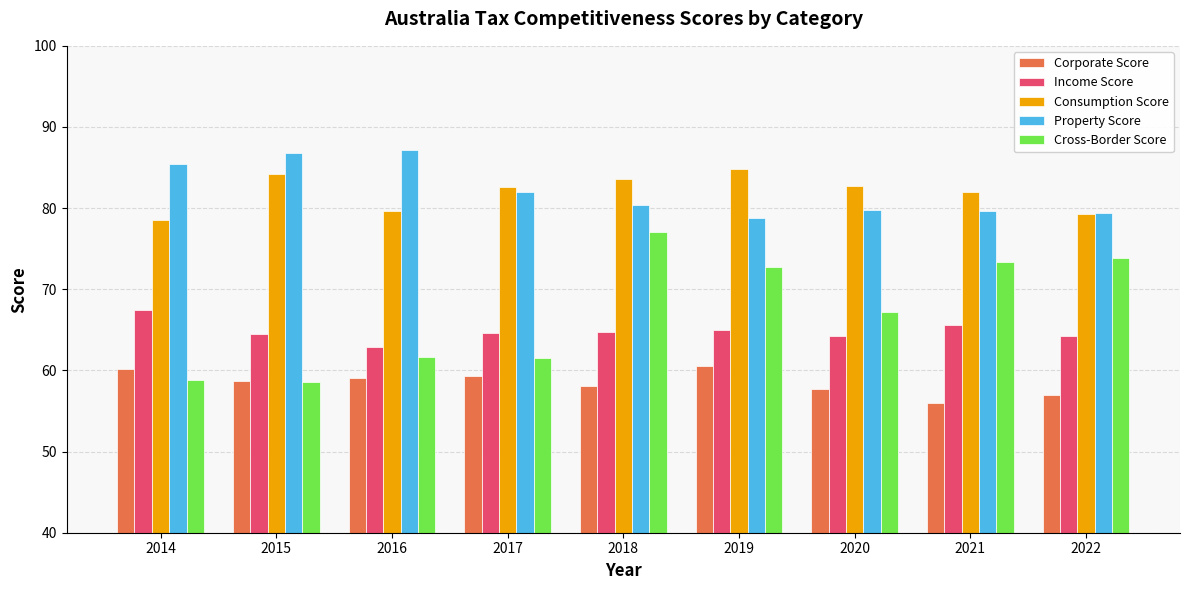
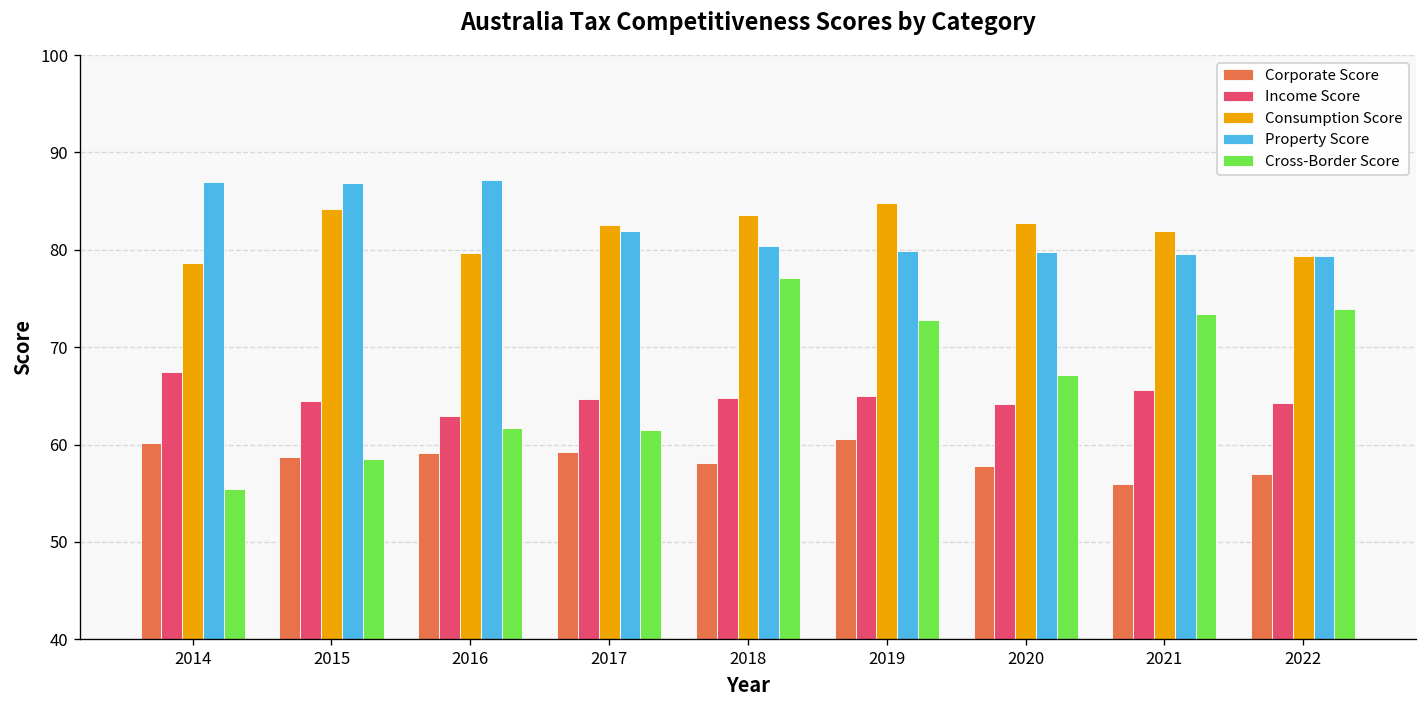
Property Score, 2014: 85 -> 87
Cross-Border Score, 2014: 59 -> 55
Property Score, 2019: 79 -> 80
